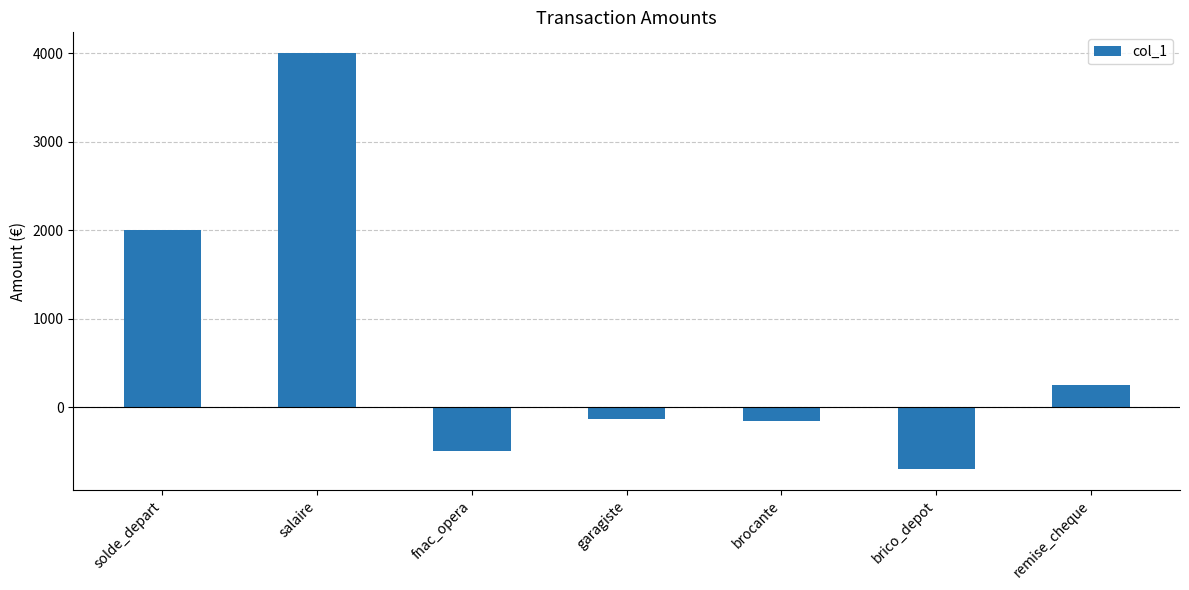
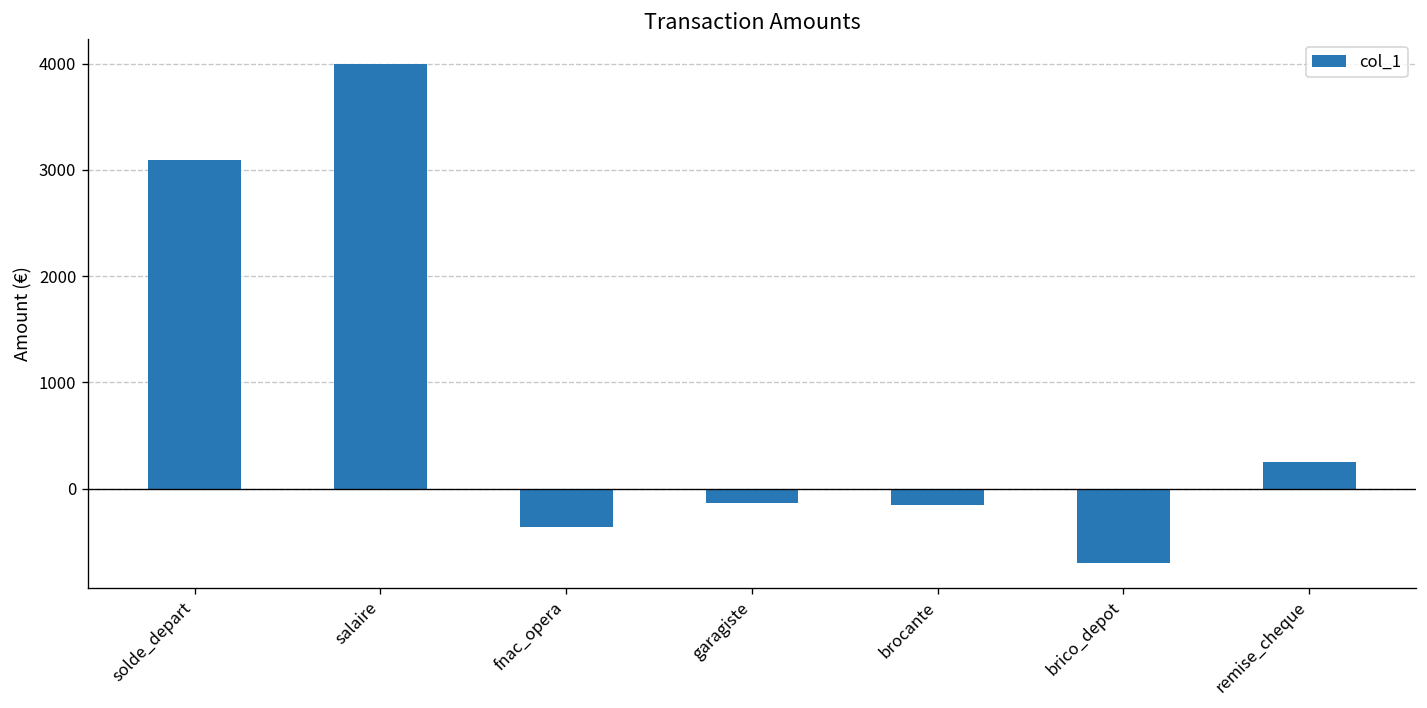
solde_depart: 2000 -> 3100
fnac_opera: -500 -> -400
